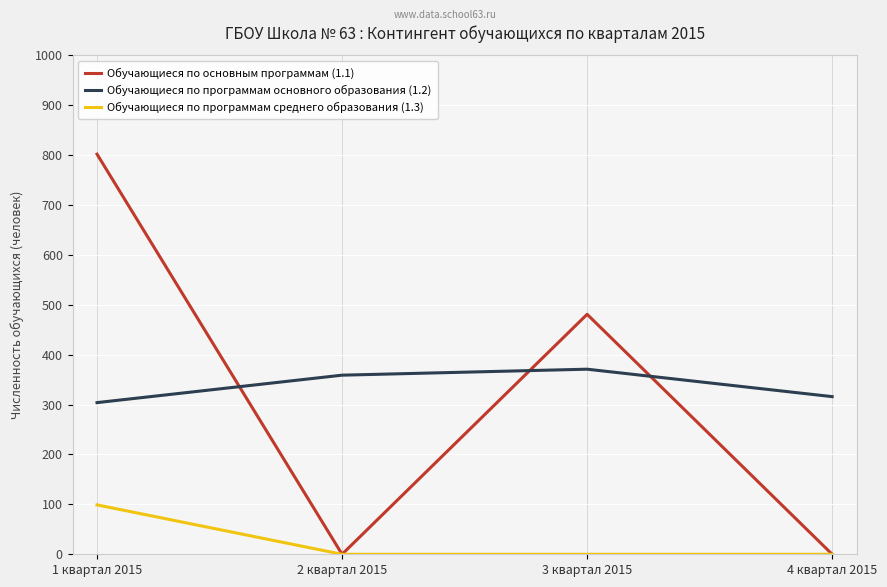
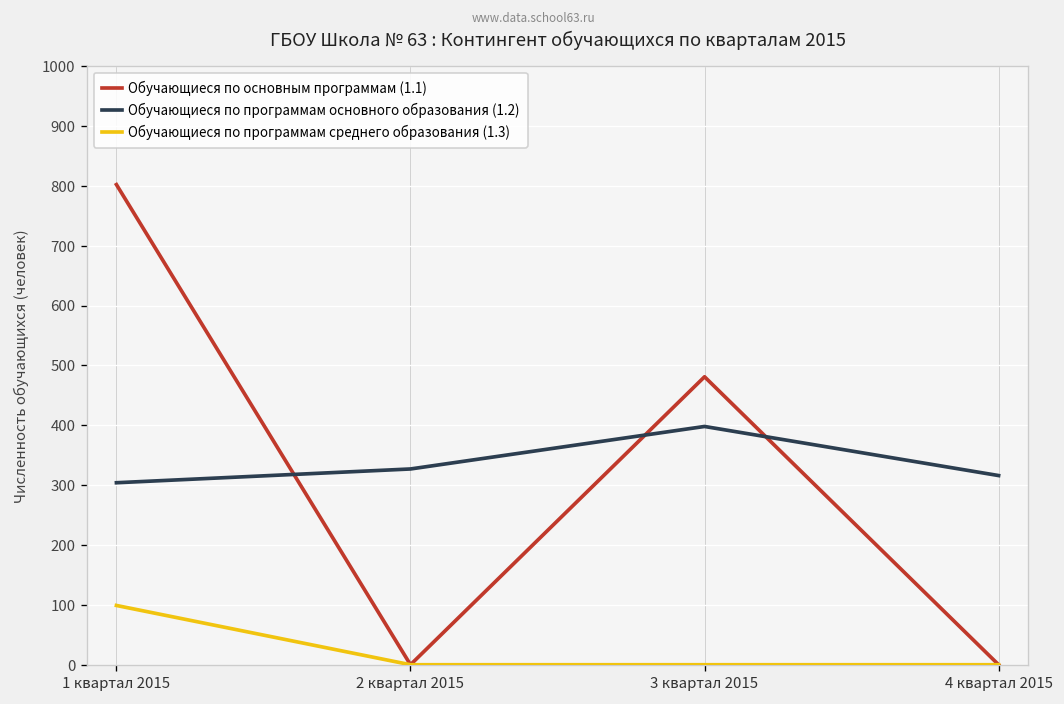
Обучающиеся по программам основного образования (1.2), 2 квартал 2015: 360 -> 330
Обучающиеся по программам основного образования (1.2), 3 квартал 2015: 370 -> 400
